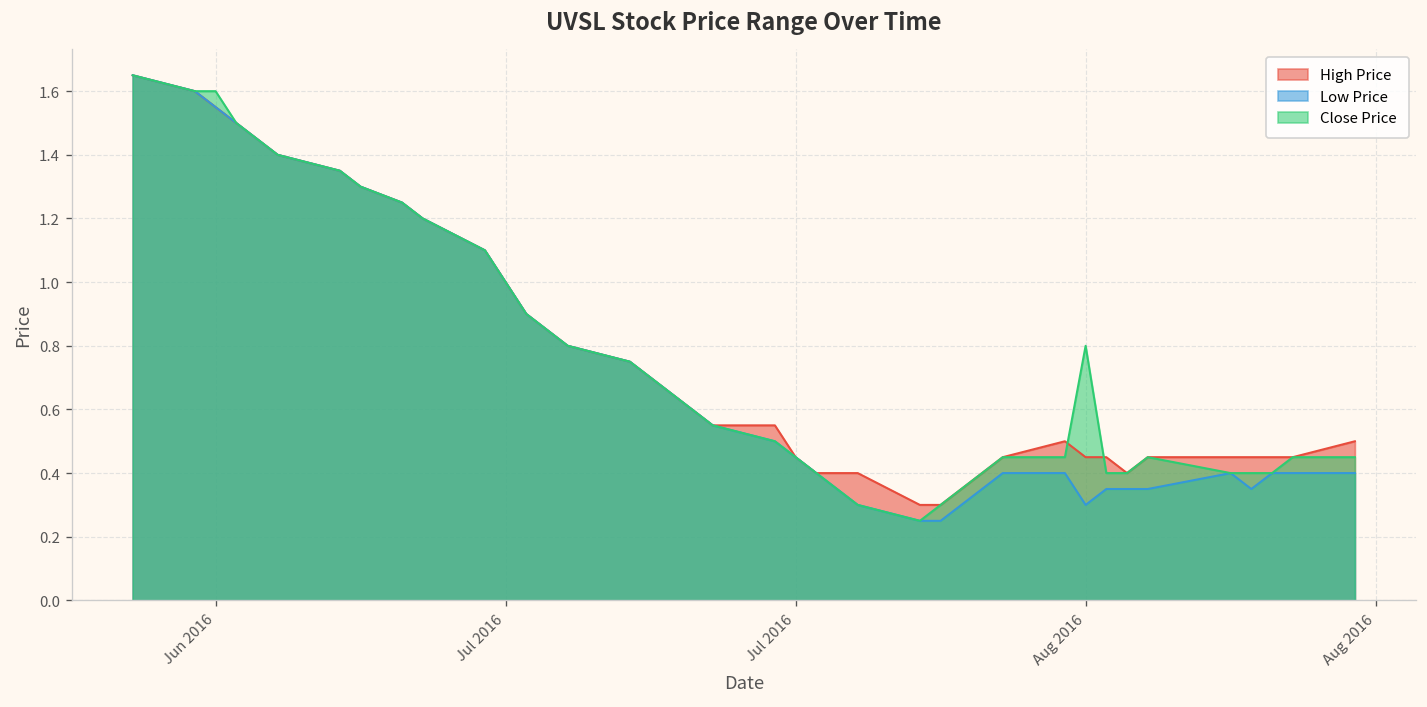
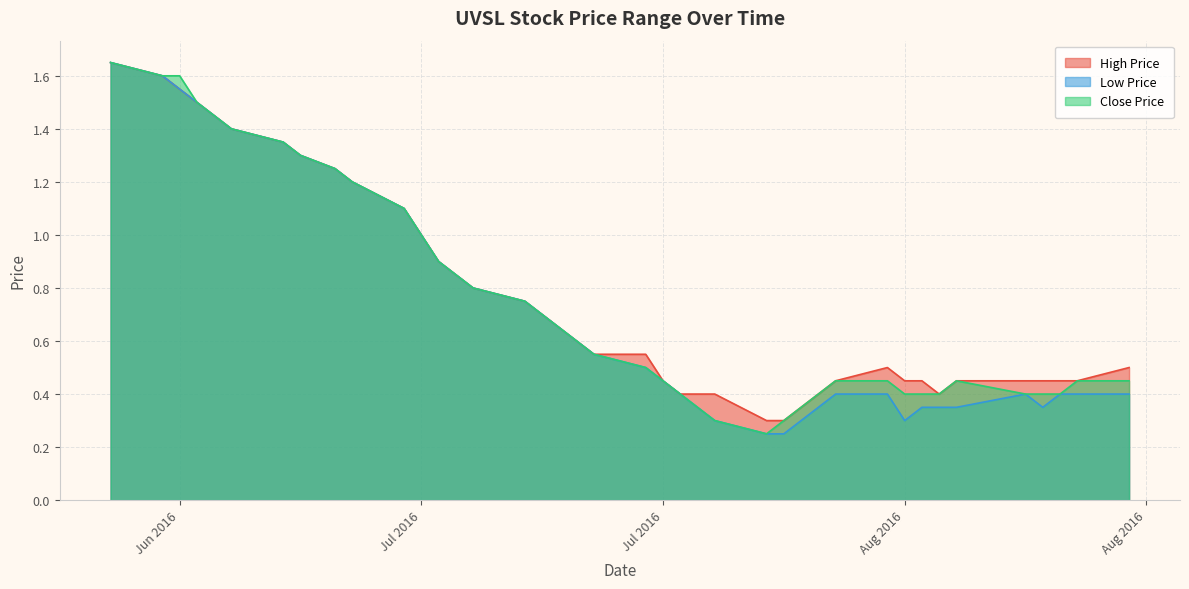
Close Price, Aug 2016: 0.8 -> 0.4
